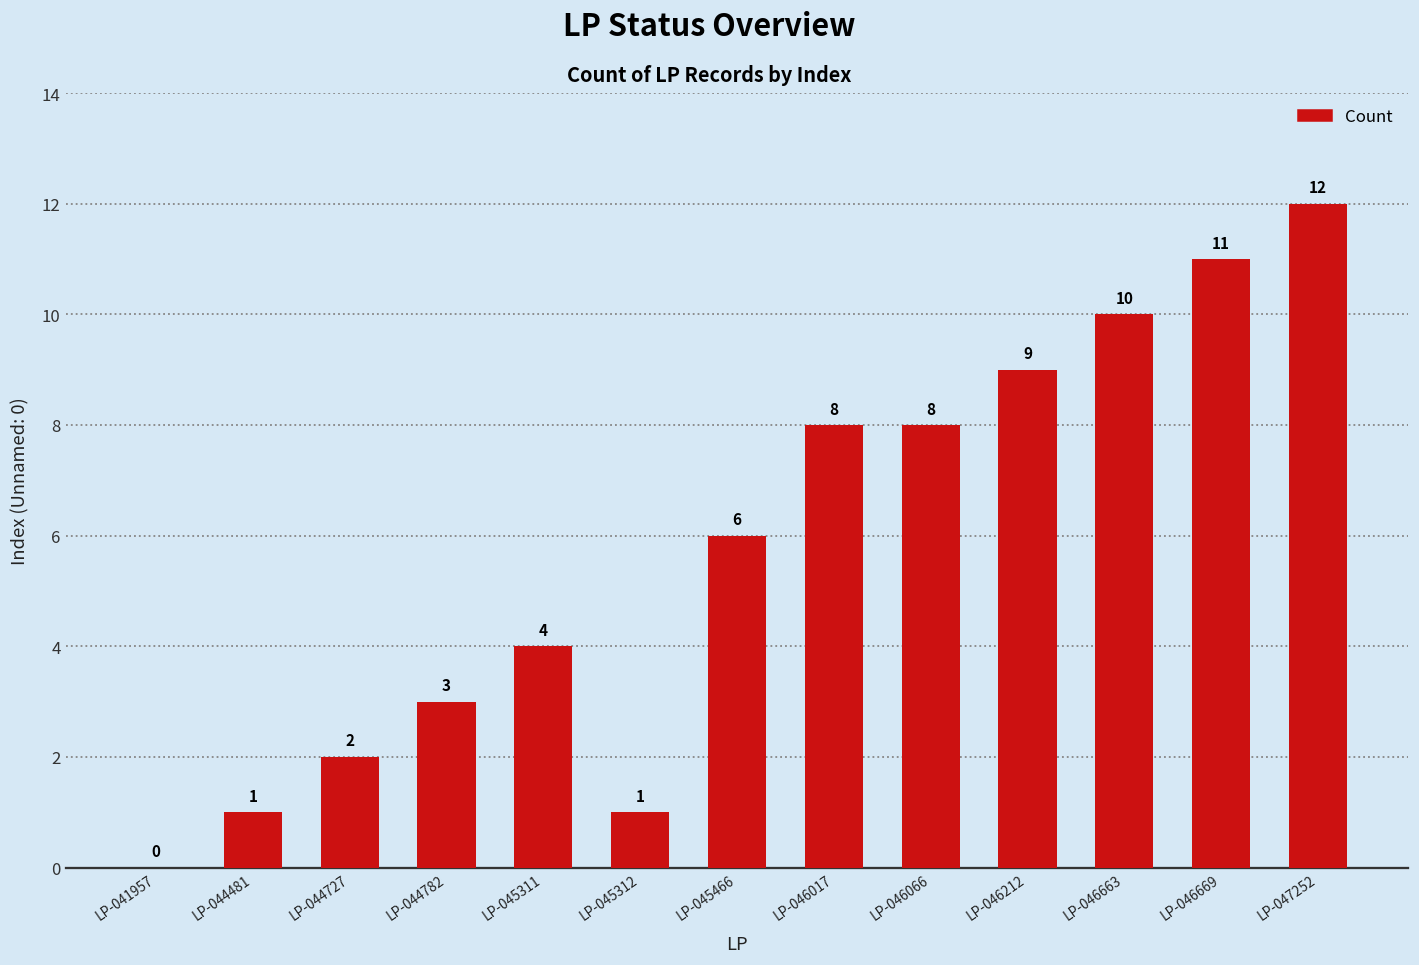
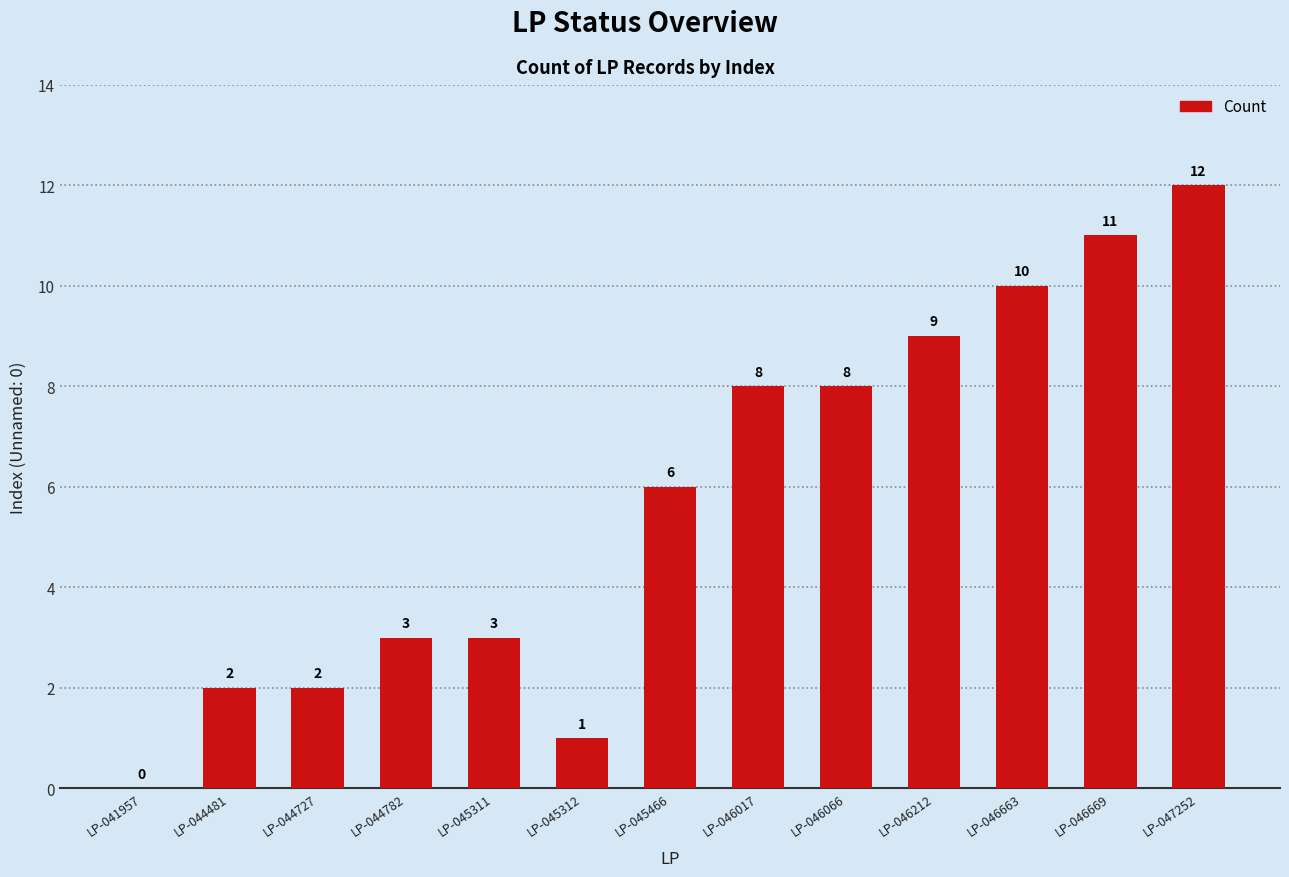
LP-044481: 1 -> 2
LP-045311: 4 -> 3
